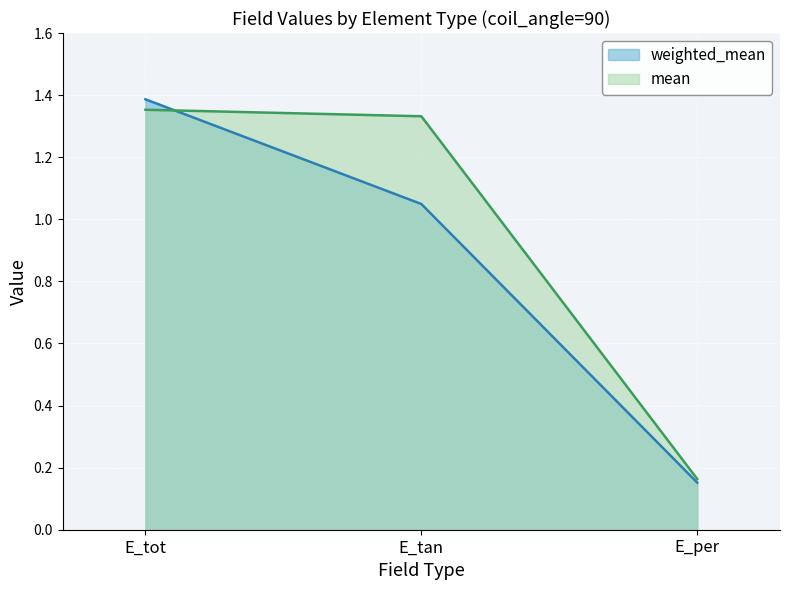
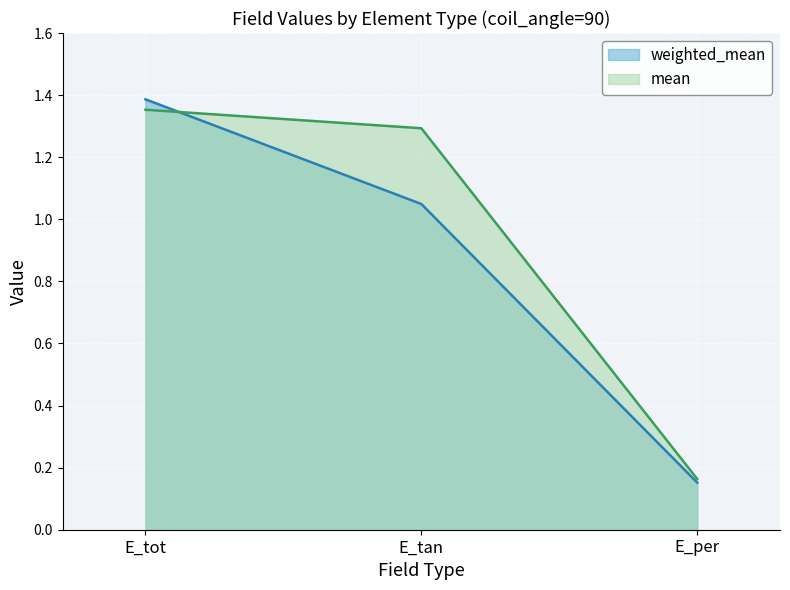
mean, E_tan: 1.33 -> 1.29
